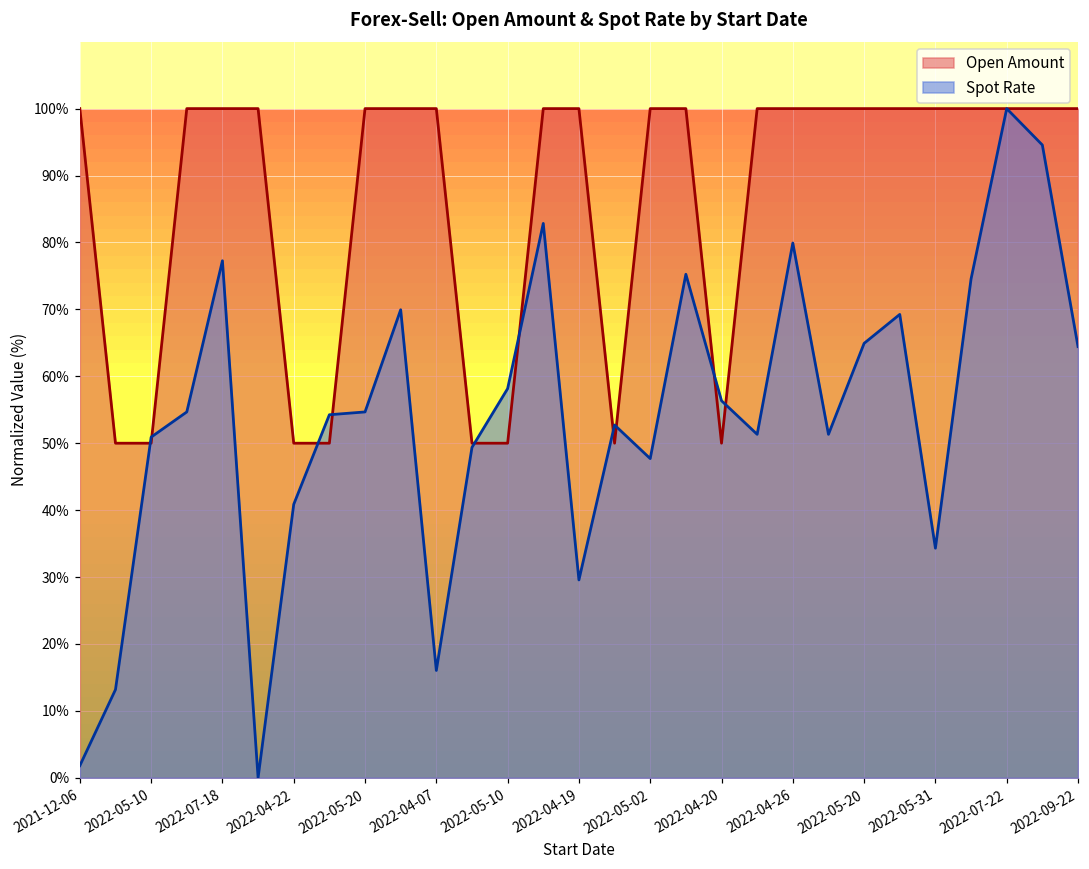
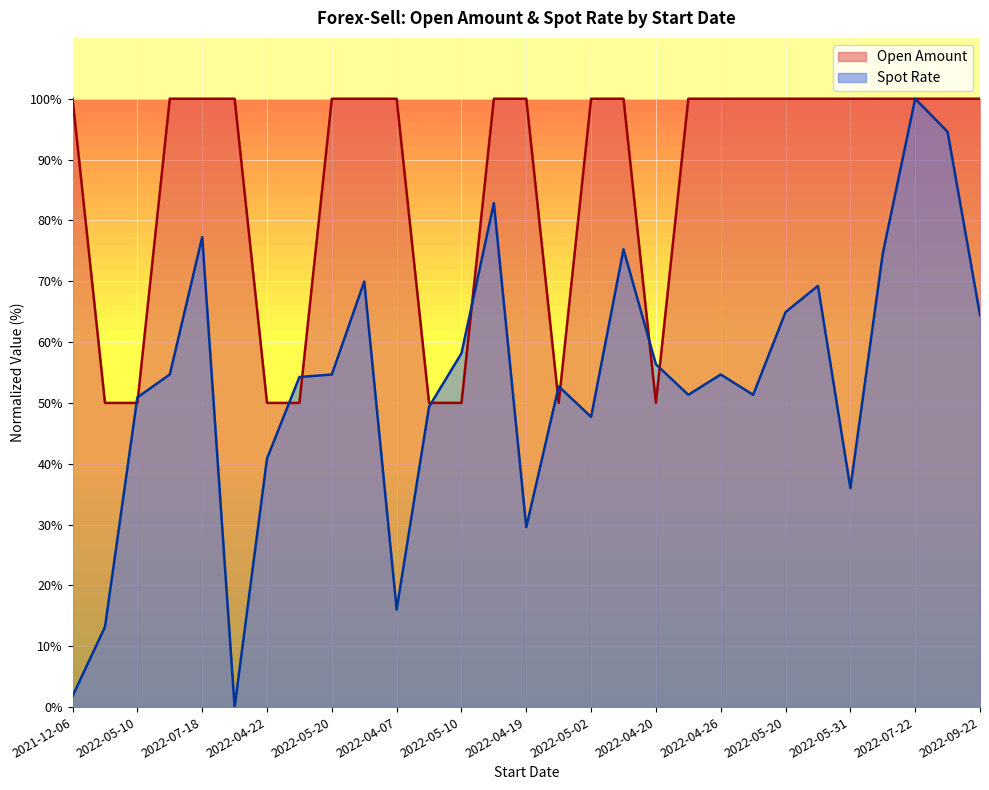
Spot Rate, 2022-04-26: 80% -> 55%
Spot Rate, 2022-05-31: 34% -> 36%
